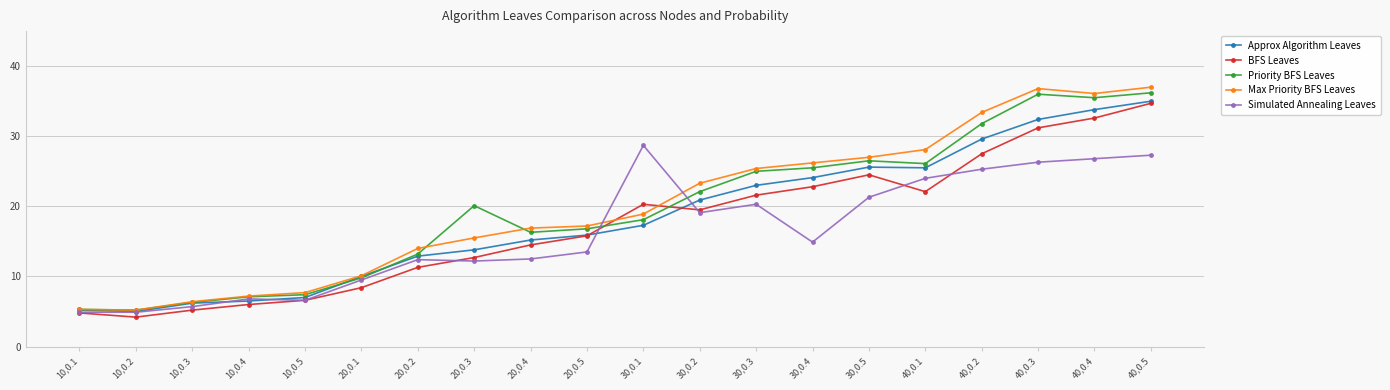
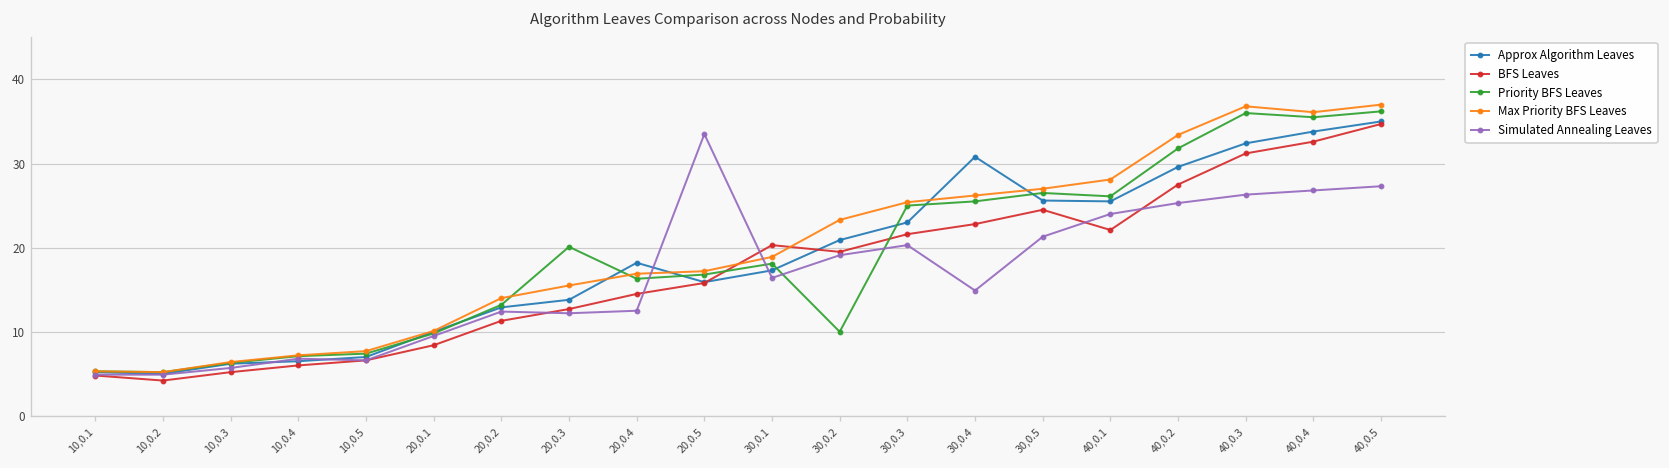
Approx Algorithm Leaves, 20,0.4: 15 -> 18
Simulated Annealing Leaves, 20,0.5: 14 -> 34
Simulated Annealing Leaves, 30,0.1: 29 -> 16
Priority BFS Leaves, 30,0.2: 22 -> 10
Approx Algorithm Leaves, 30,0.4: 24 -> 31
